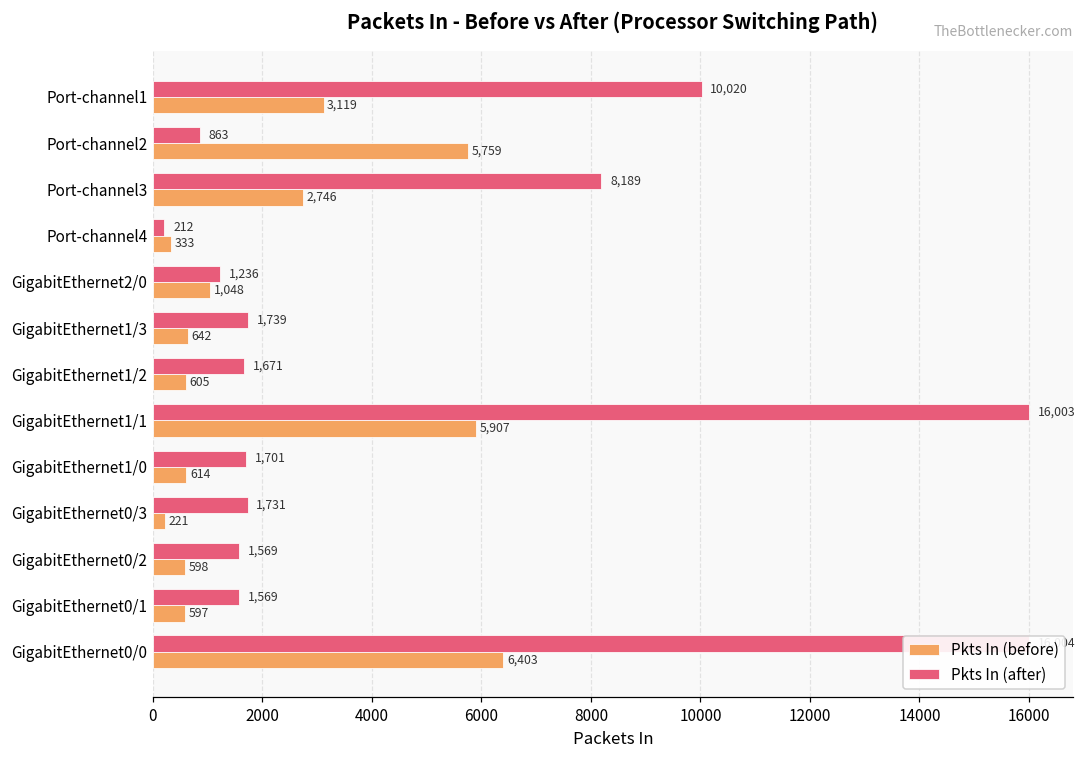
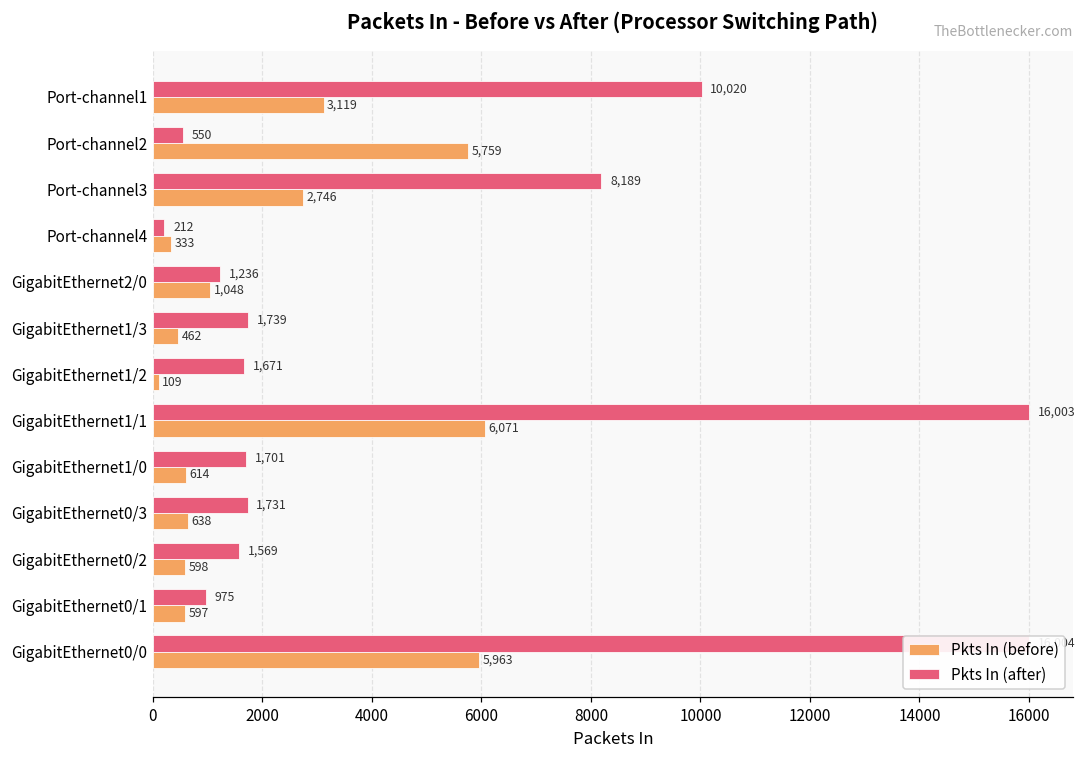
Pkts In (after), Port-channel2: 863 -> 550
Pkts In (before), GigabitEthernet1/3: 642 -> 462
Pkts In (before), GigabitEthernet1/2: 605 -> 109
Pkts In (before), GigabitEthernet1/1: 5,907 -> 6,071
Pkts In (before), GigabitEthernet0/3: 221 -> 638
Pkts In (after), GigabitEthernet0/1: 1,569 -> 975
Pkts In (before), GigabitEthernet0/0: 6,403 -> 5,963
